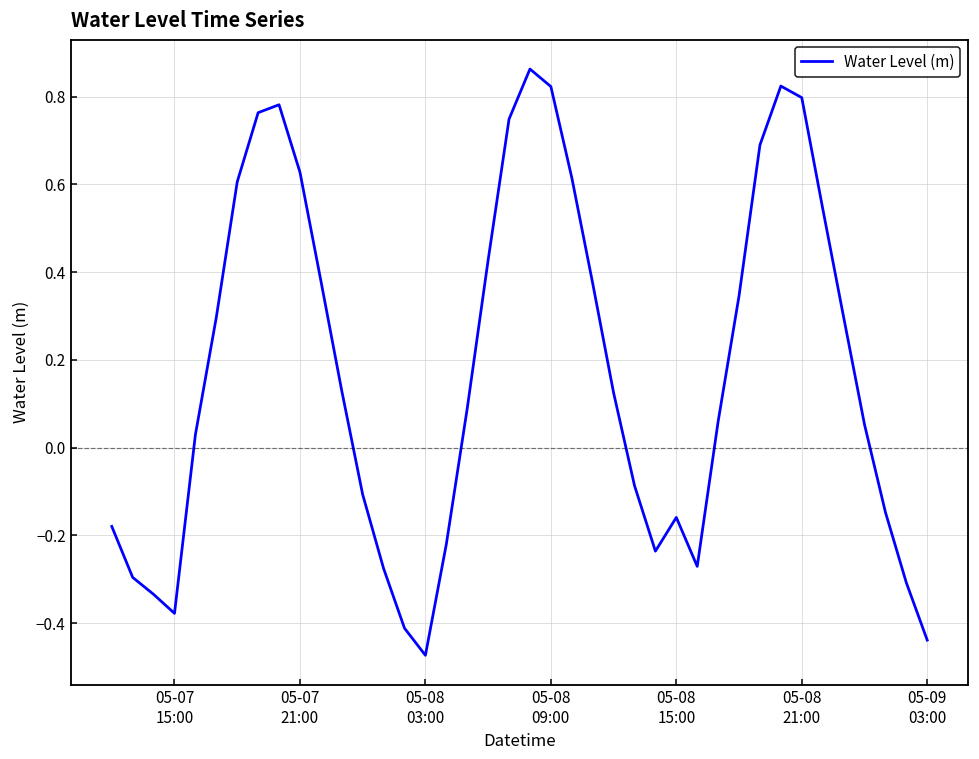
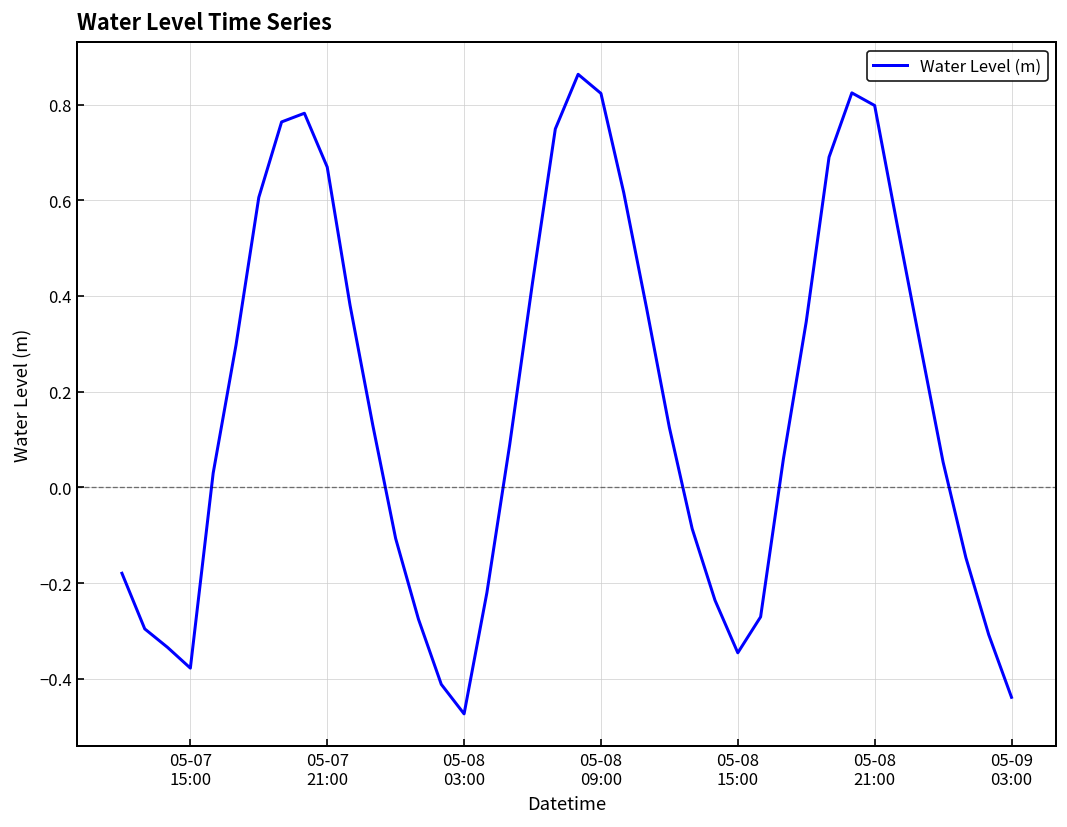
05-07 21:00: 0.63 -> 0.67
05-08 15:00: -0.16 -> -0.35
